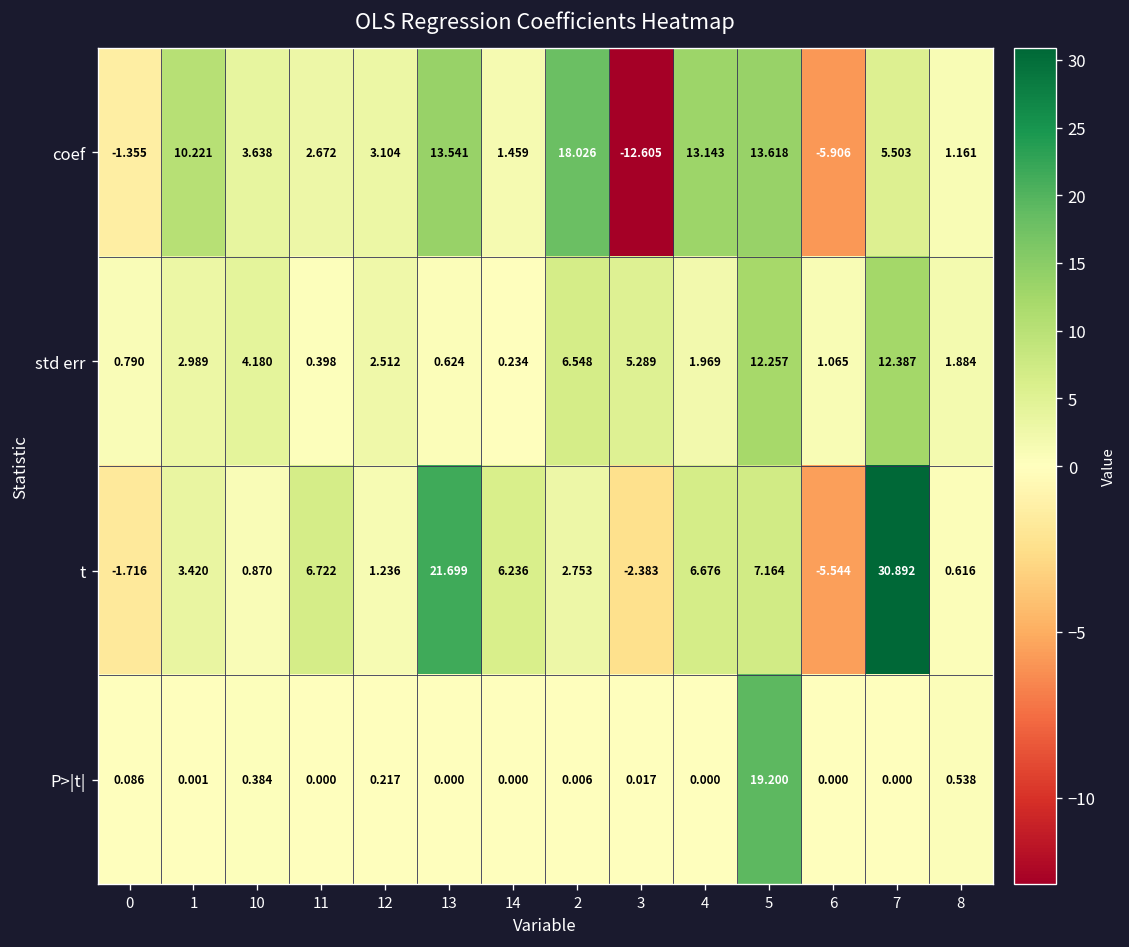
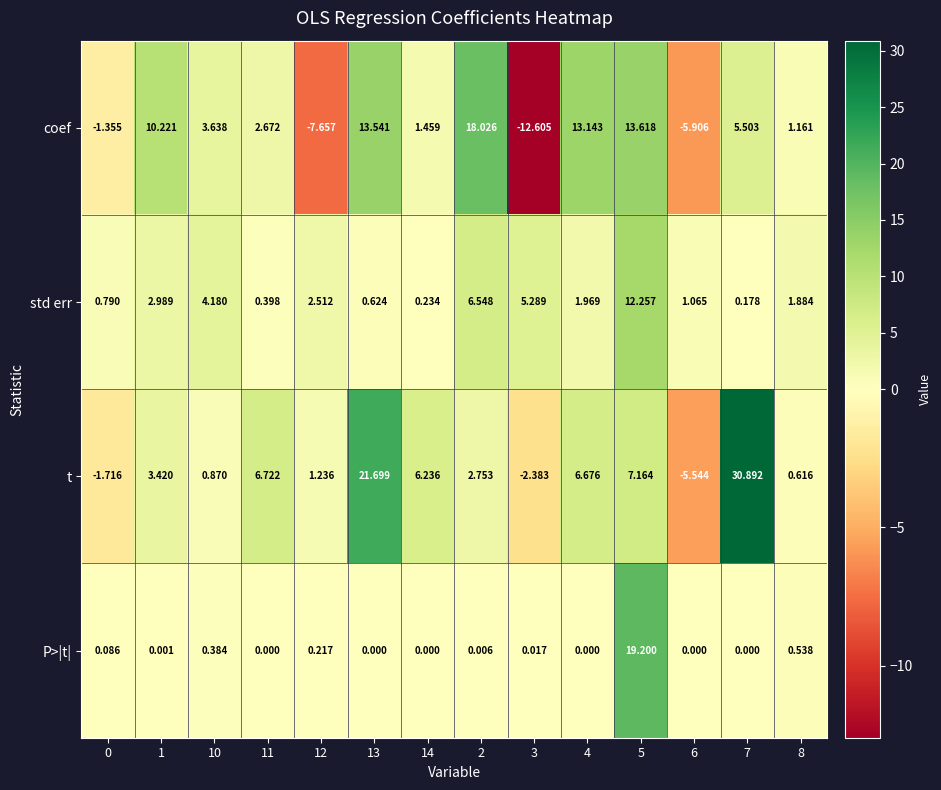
coef, 12: 3.104 -> -7.657
std err, 7: 12.387 -> 0.178
